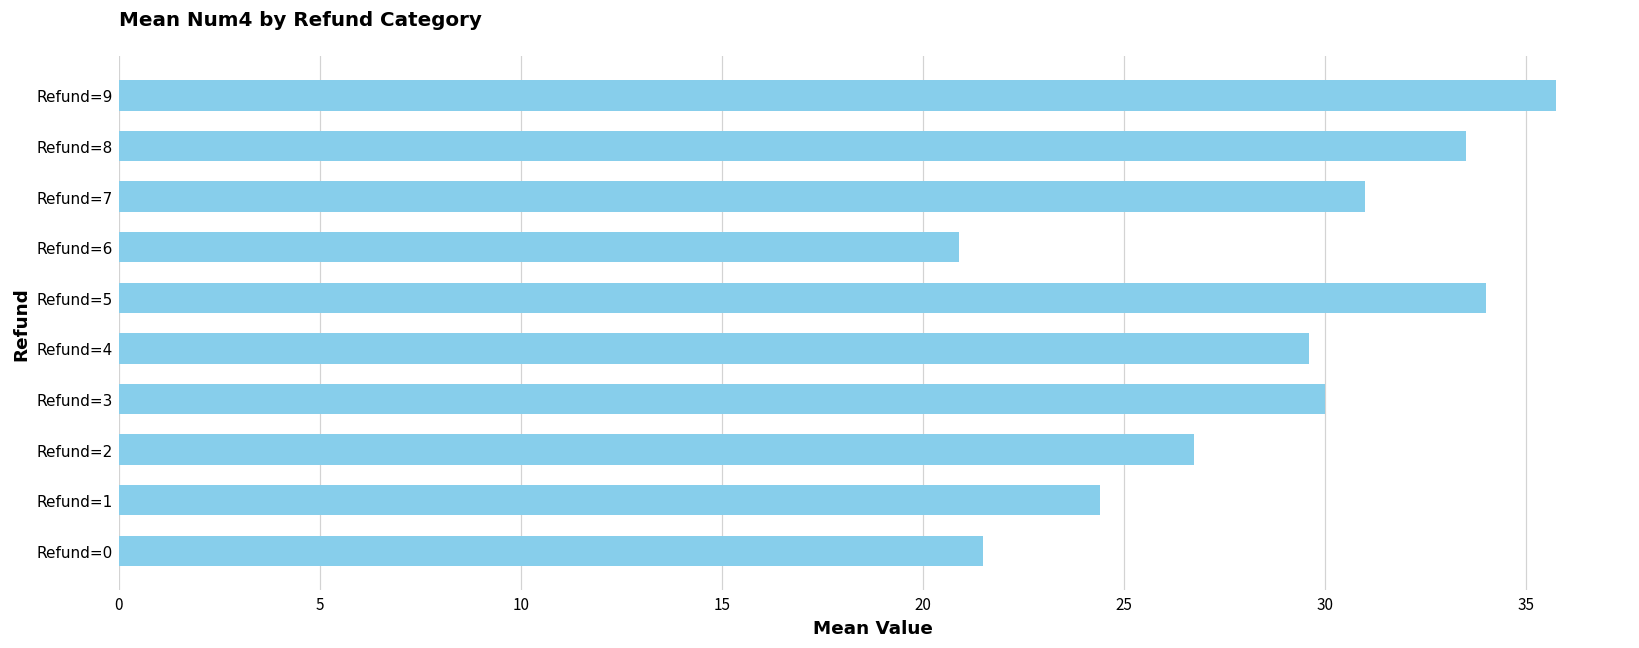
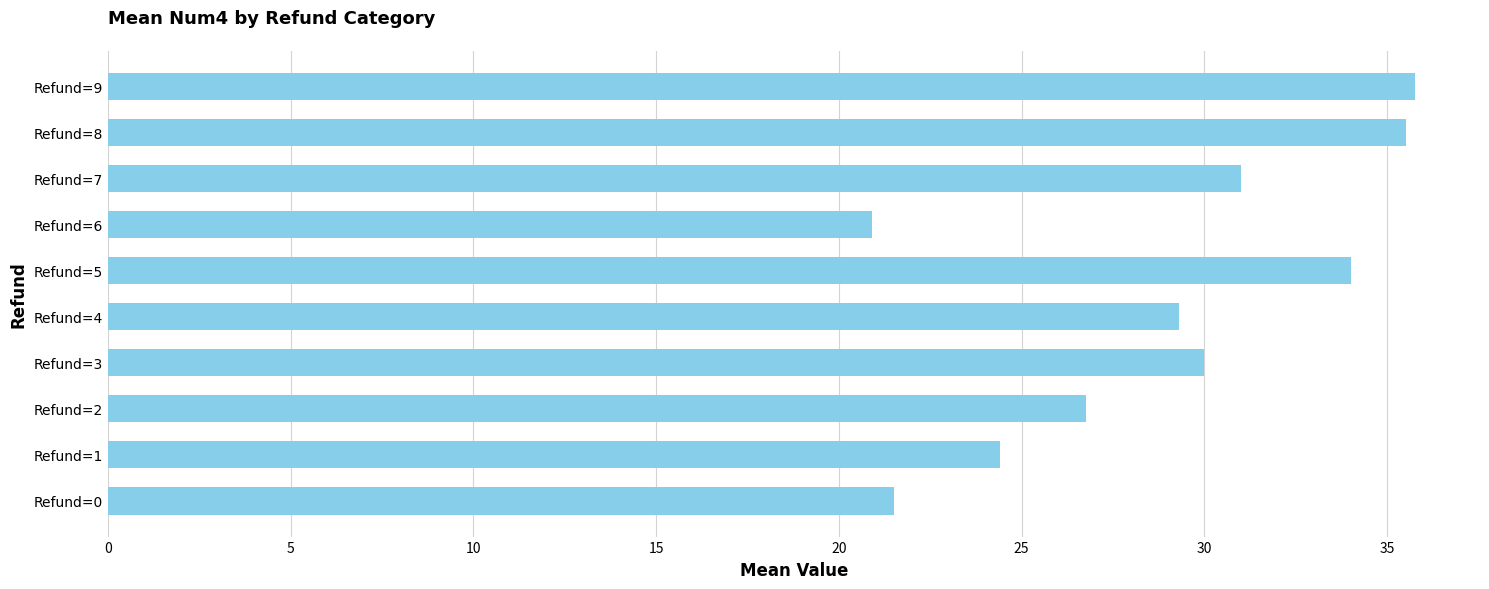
Refund=8: 33.5 -> 35.5
Refund=4: 29.6 -> 29.3
